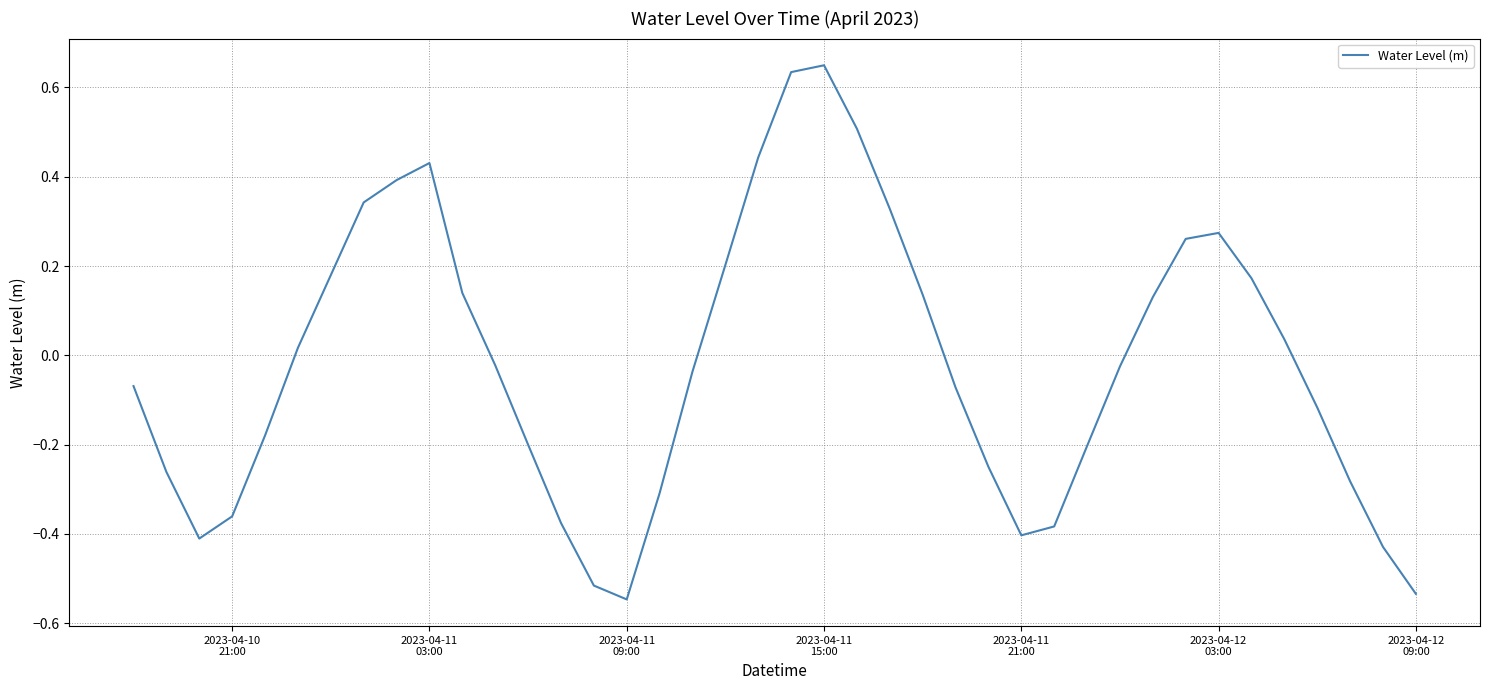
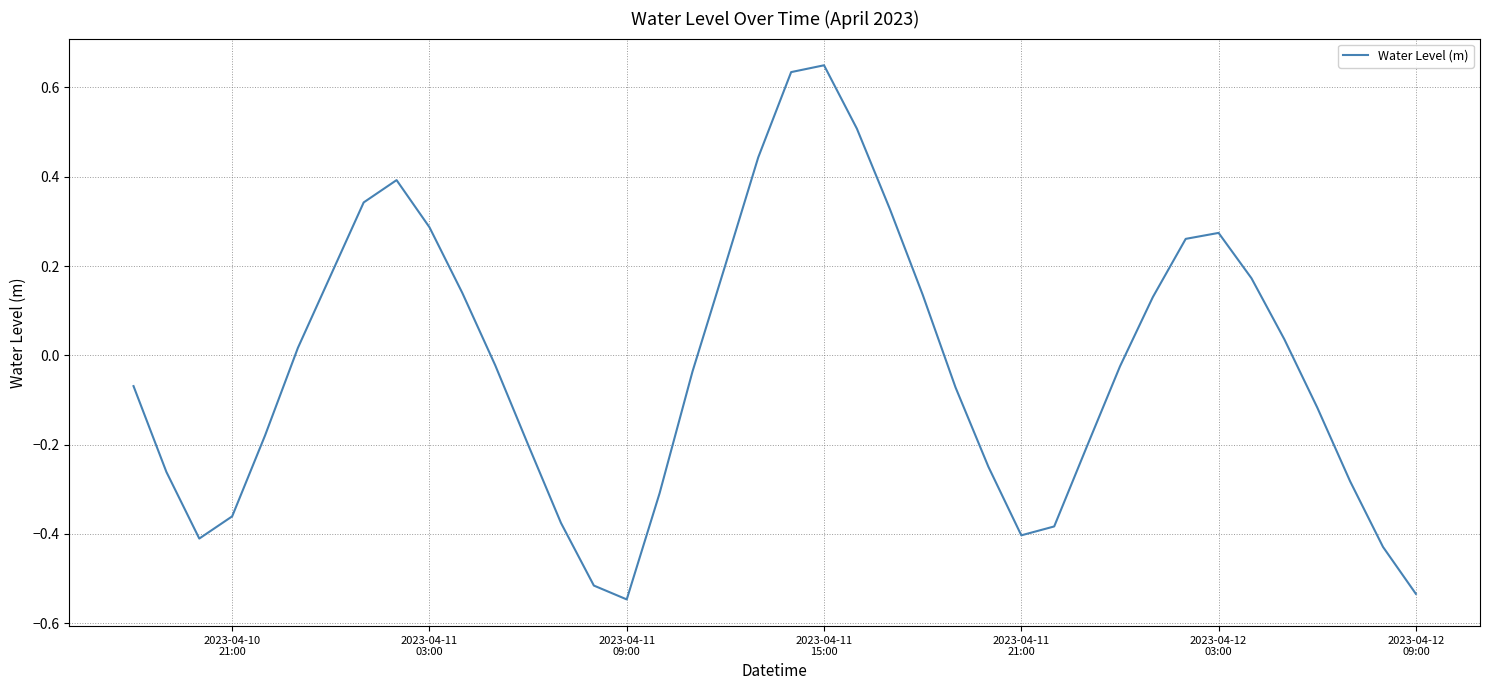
2023-04-11 03:00: 0.43 -> 0.29
